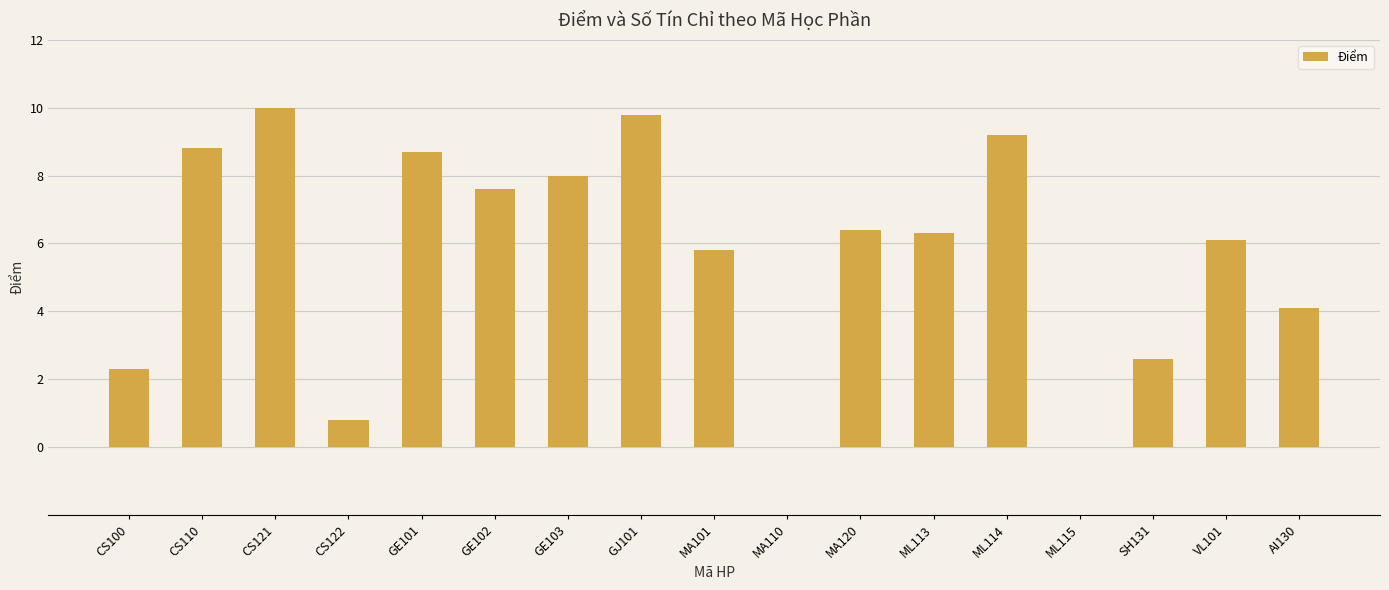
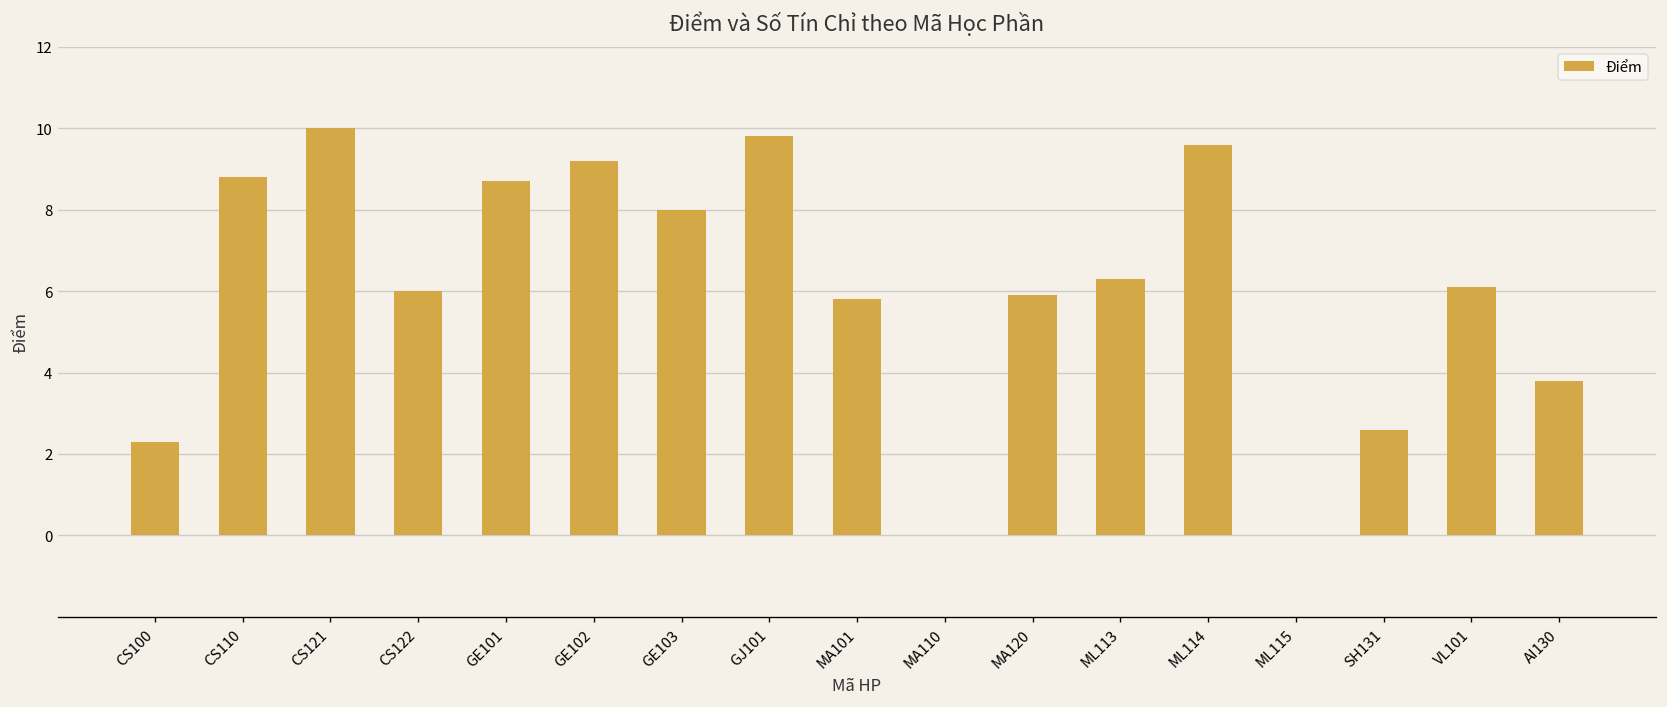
CS122: 0.8 -> 6.0
GE102: 7.6 -> 9.2
MA120: 6.4 -> 5.9
ML114: 9.2 -> 9.6
AI130: 4.1 -> 3.8
